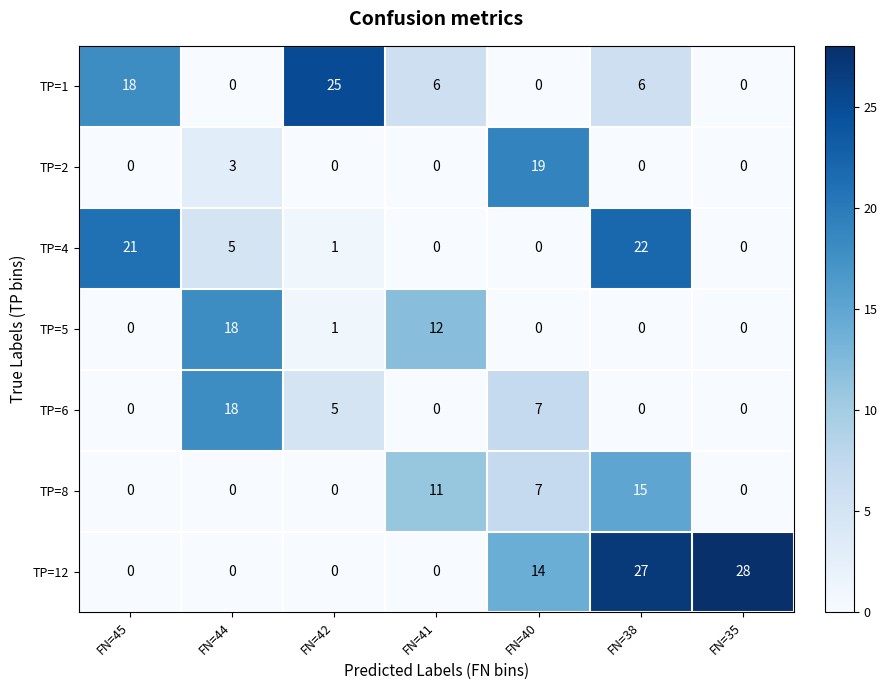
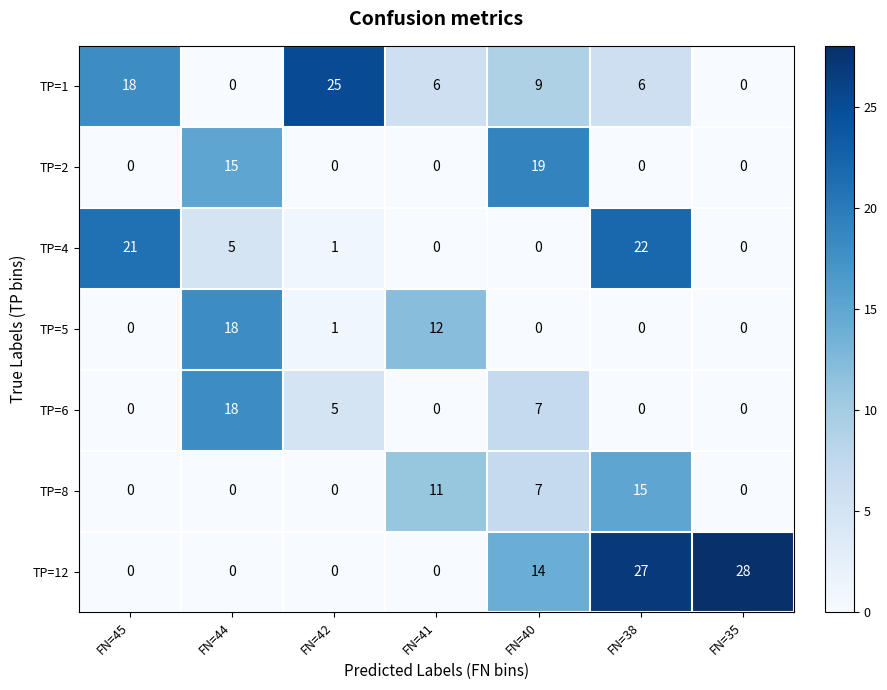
TP=1, FN=40: 0 -> 9
TP=2, FN=44: 3 -> 15
